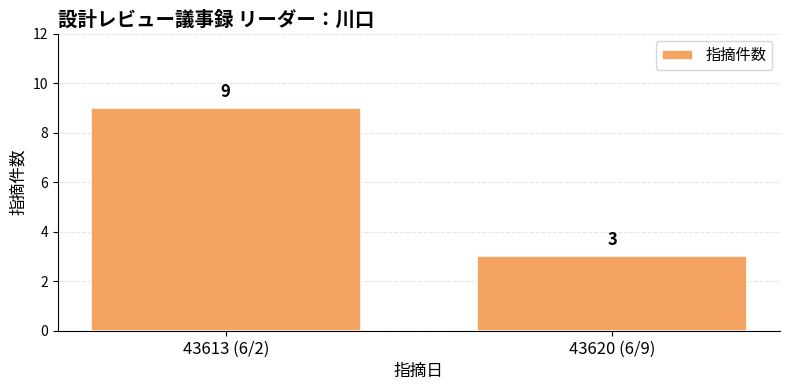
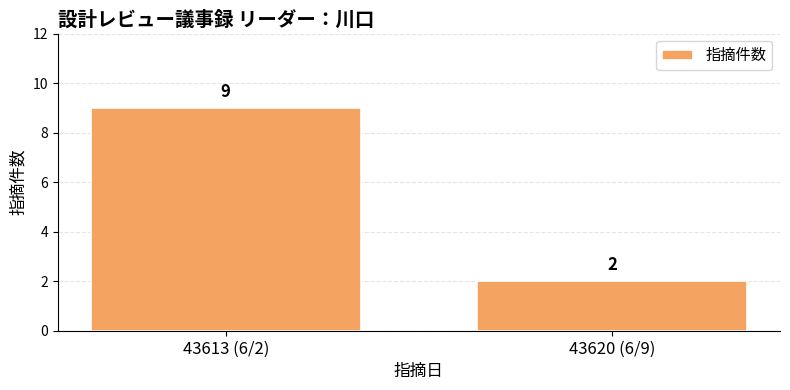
43620 (6/9): 3 -> 2
